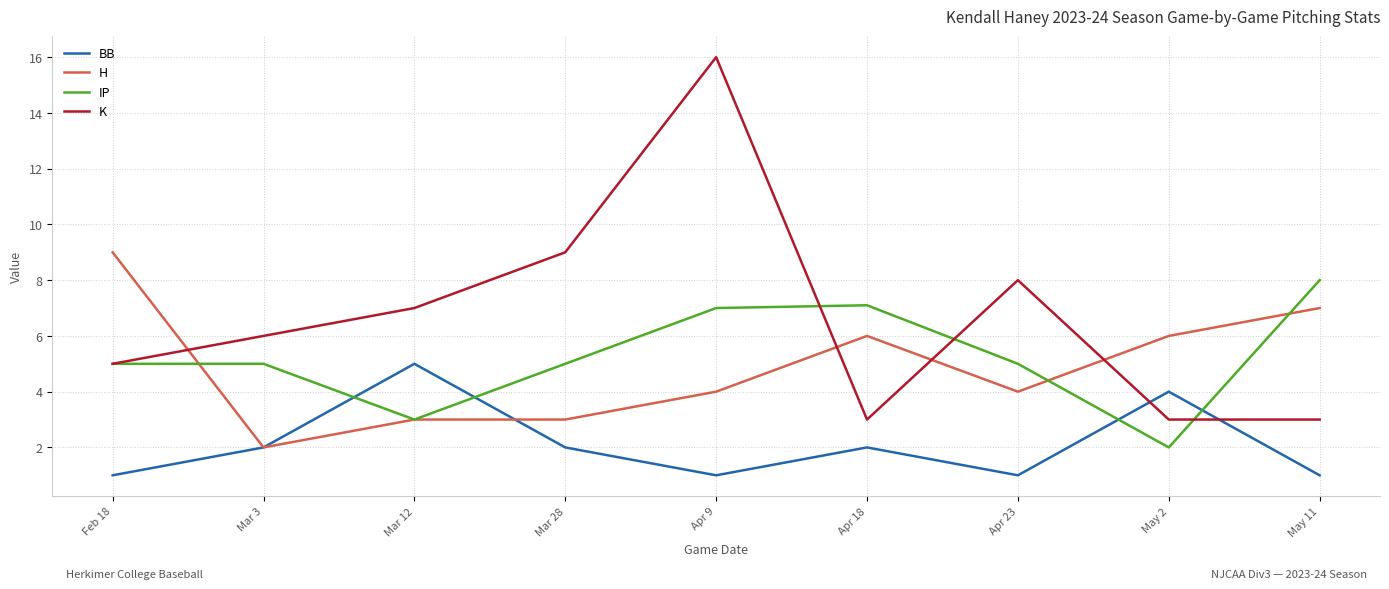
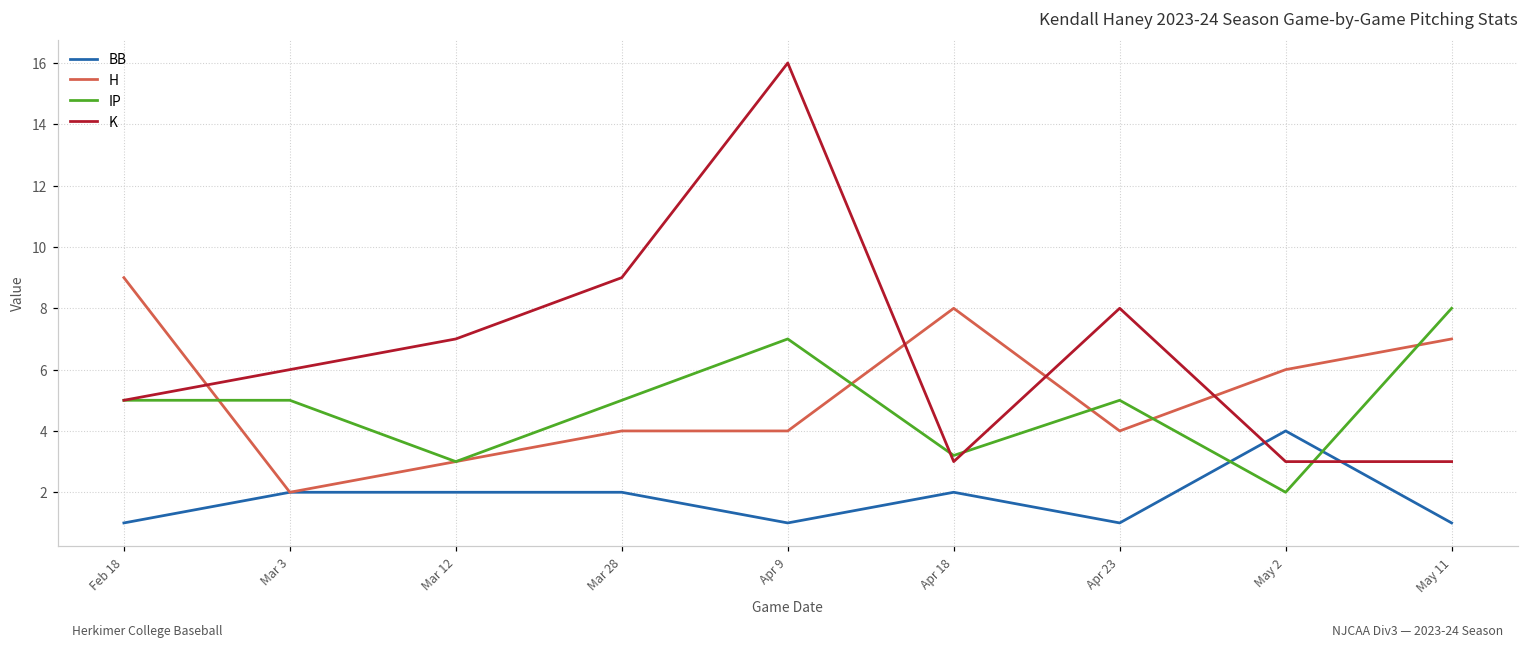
BB, Mar 12: 5 -> 2
H, Mar 28: 3 -> 4
H, Apr 18: 6 -> 8
IP, Apr 18: 7.1 -> 3.2
